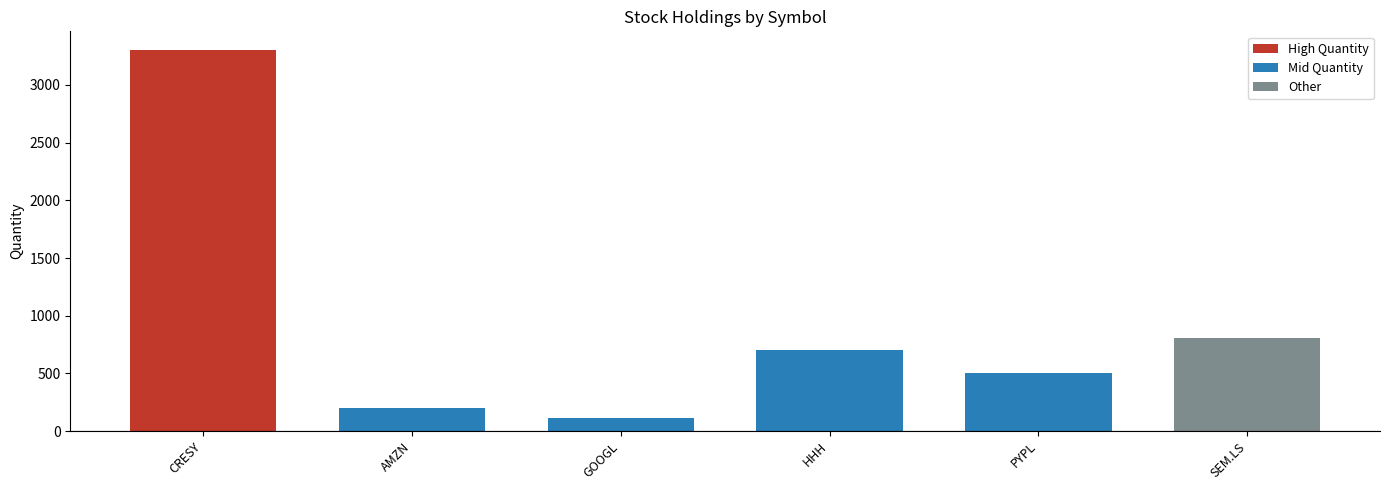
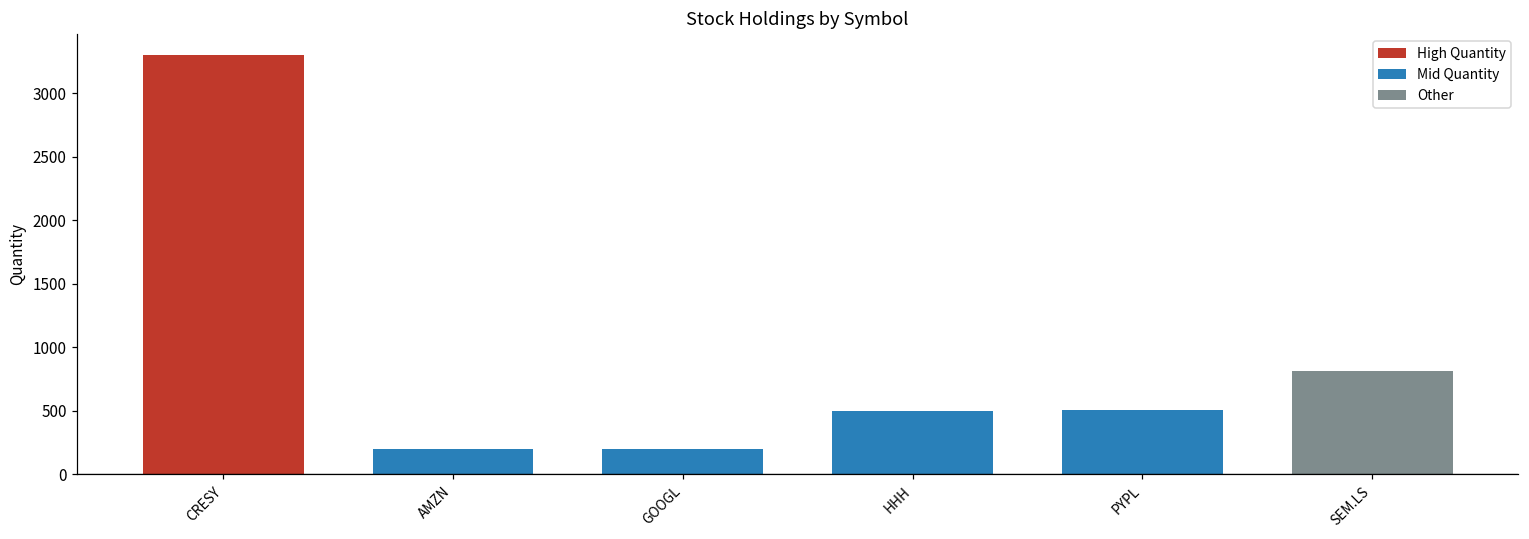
GOOGL: 110 -> 200
HHH: 710 -> 500
